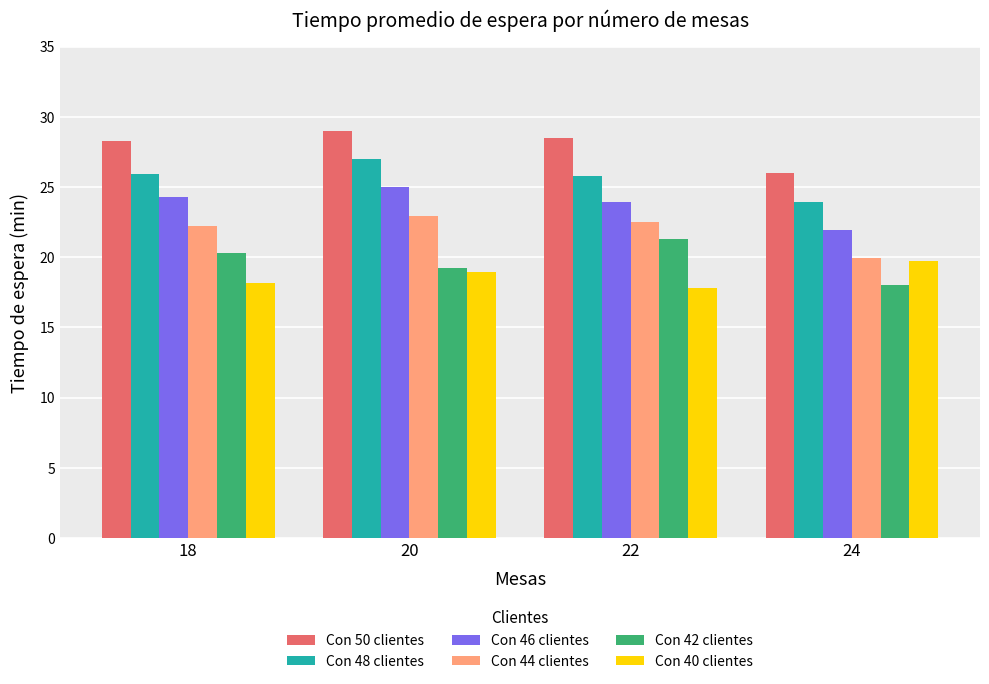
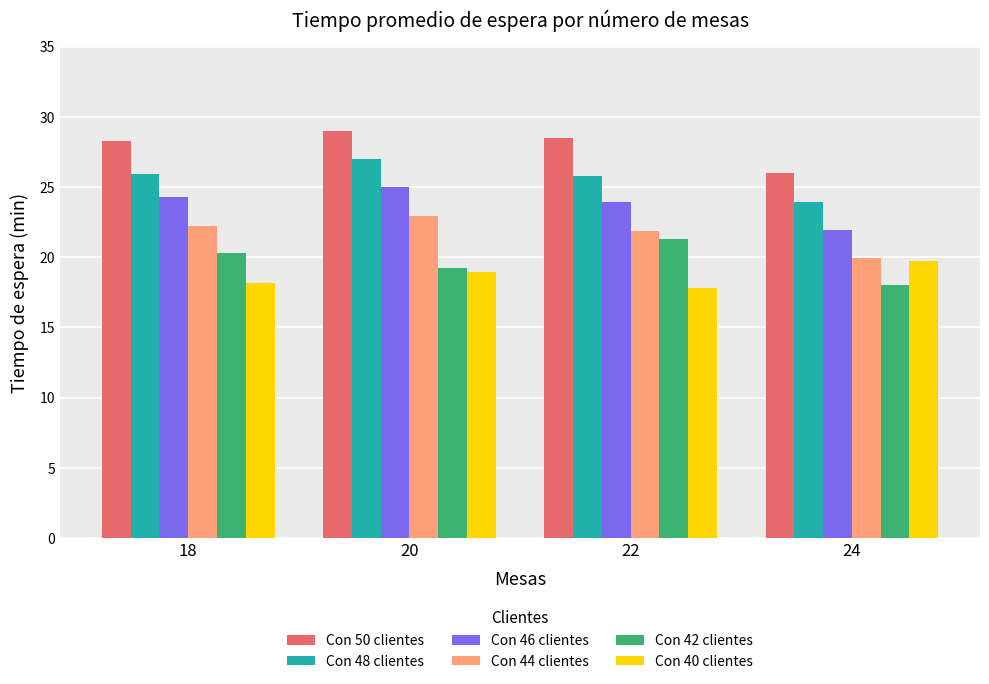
Con 44 clientes, 22: 22.5 -> 21.9
